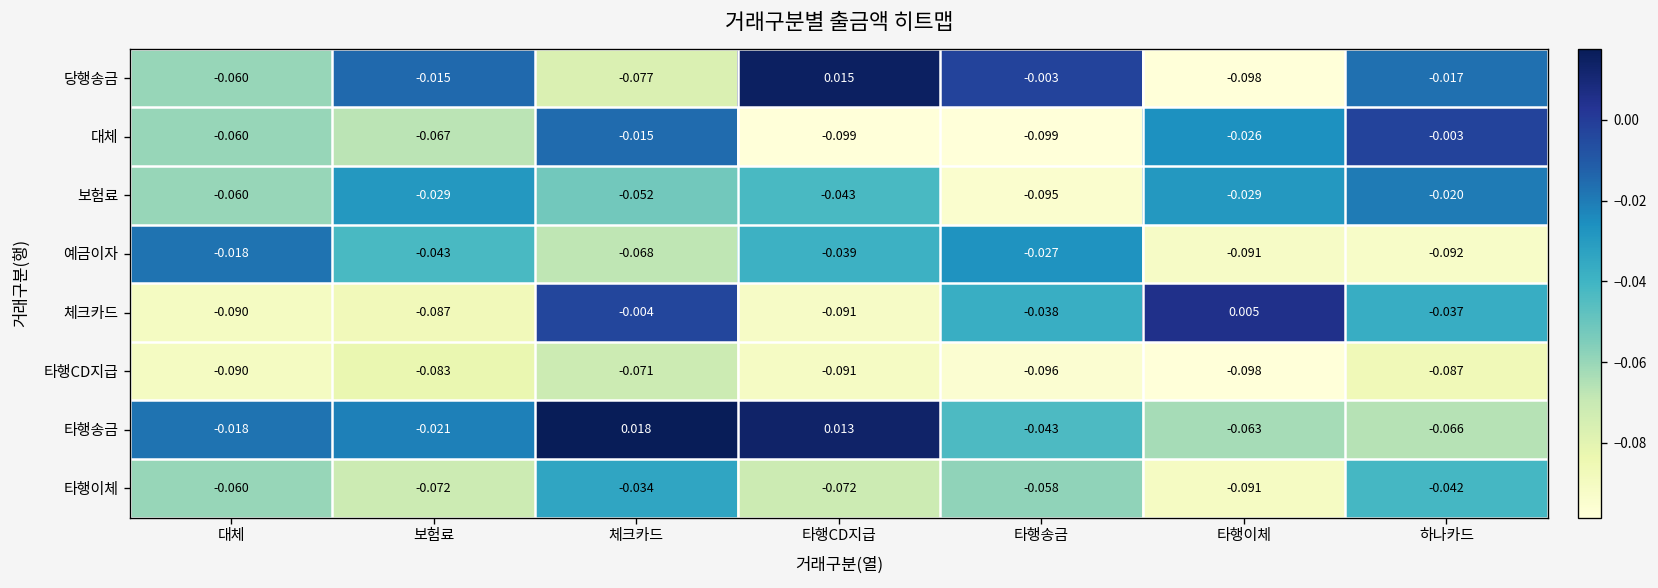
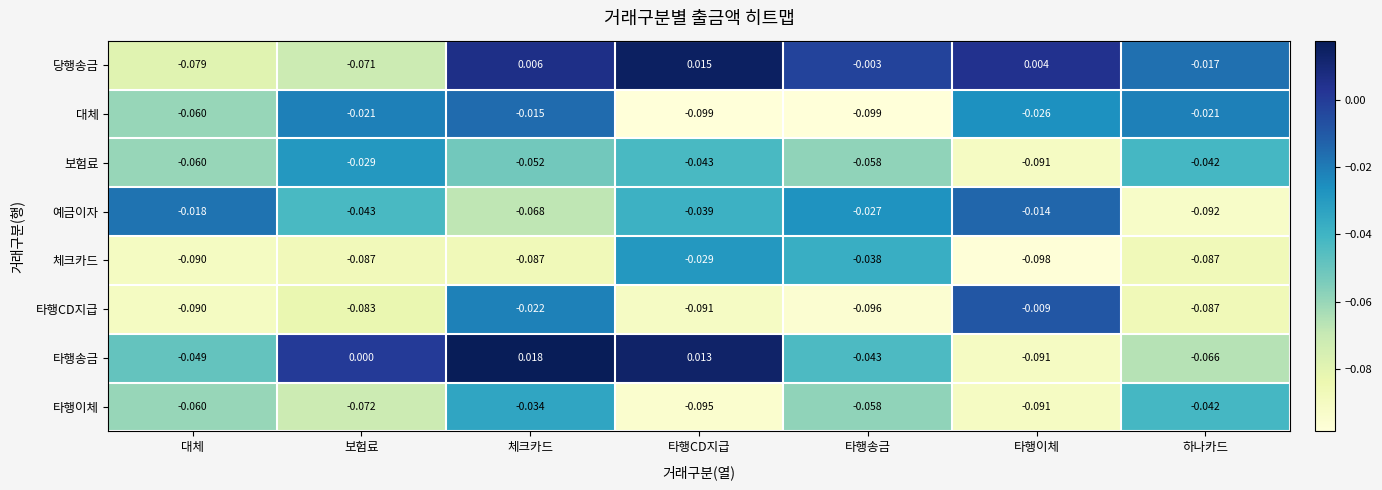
당행송금, 대체: -0.060 -> -0.079
당행송금, 보험료: -0.015 -> -0.071
당행송금, 체크카드: -0.077 -> 0.006
당행송금, 타행이체: -0.098 -> 0.004
대체, 보험료: -0.067 -> -0.021
대체, 하나카드: -0.003 -> -0.021
보험료, 타행송금: -0.095 -> -0.058
보험료, 타행이체: -0.029 -> -0.091
보험료, 하나카드: -0.020 -> -0.042
예금이자, 타행이체: -0.091 -> -0.014
체크카드, 체크카드: -0.004 -> -0.087
체크카드, 타행CD지급: -0.091 -> -0.029
체크카드, 타행이체: 0.005 -> -0.098
체크카드, 하나카드: -0.037 -> -0.087
타행CD지급, 체크카드: -0.071 -> -0.022
타행CD지급, 타행이체: -0.098 -> -0.009
타행송금, 대체: -0.018 -> -0.049
타행송금, 보험료: -0.021 -> 0.000
타행송금, 타행이체: -0.063 -> -0.091
타행이체, 타행CD지급: -0.072 -> -0.095
